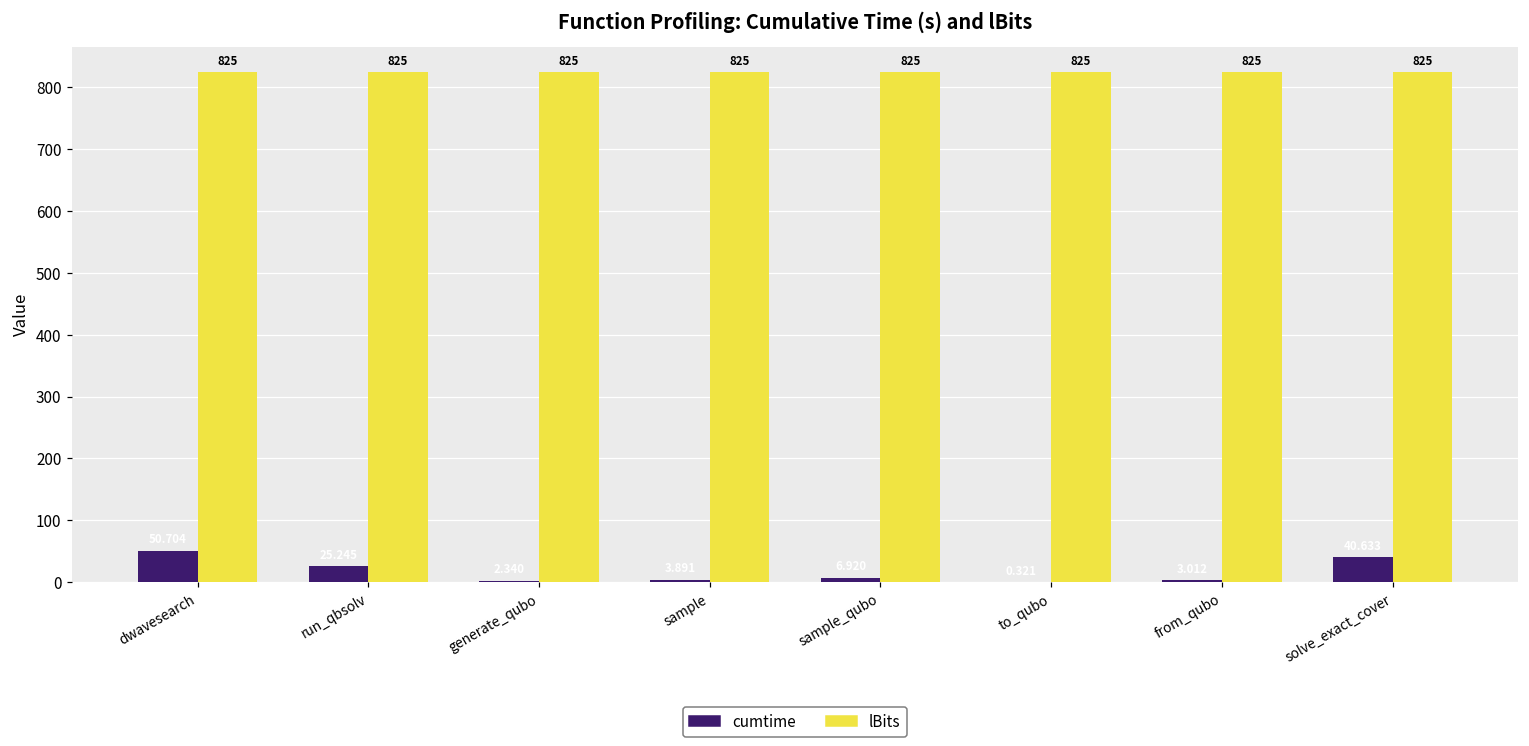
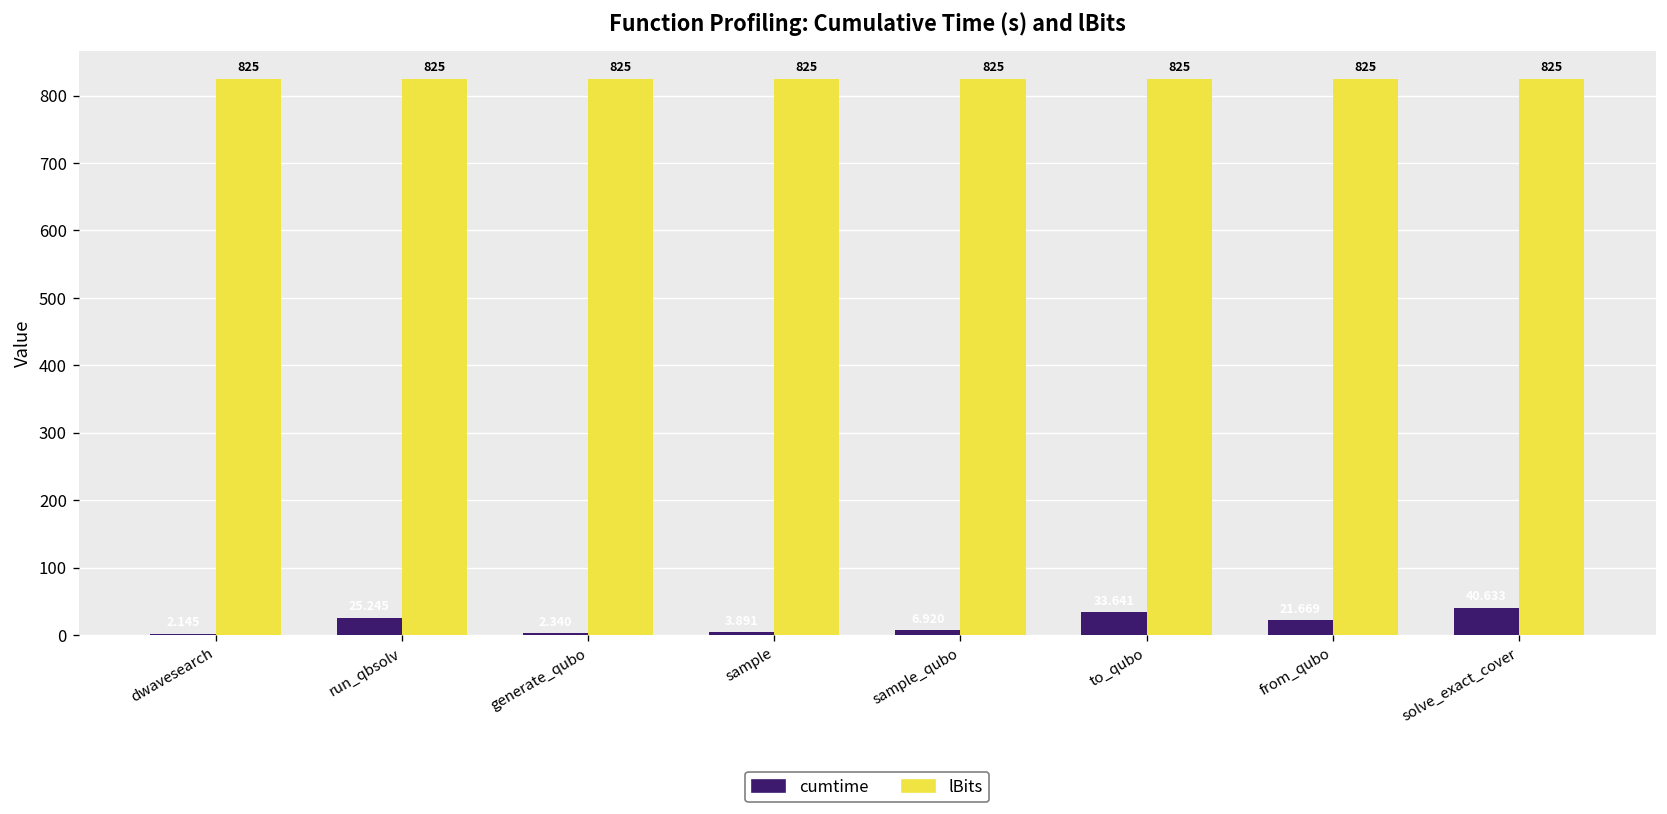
cumtime, dwavesearch: 50 -> 0
cumtime, to_qubo: 0 -> 30
cumtime, from_qubo: 0 -> 20
